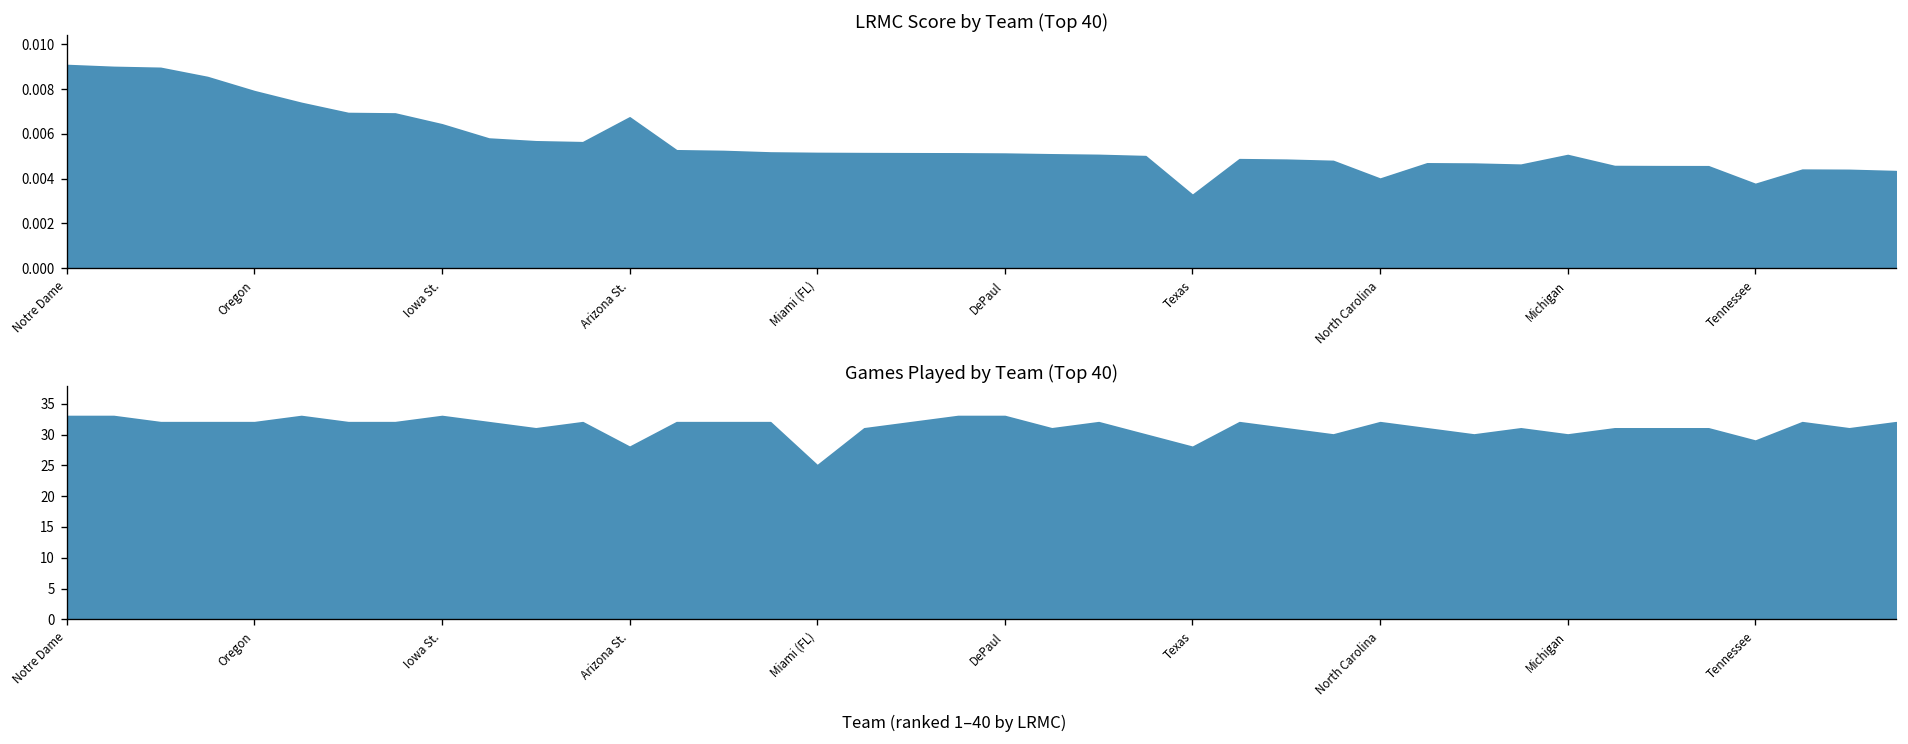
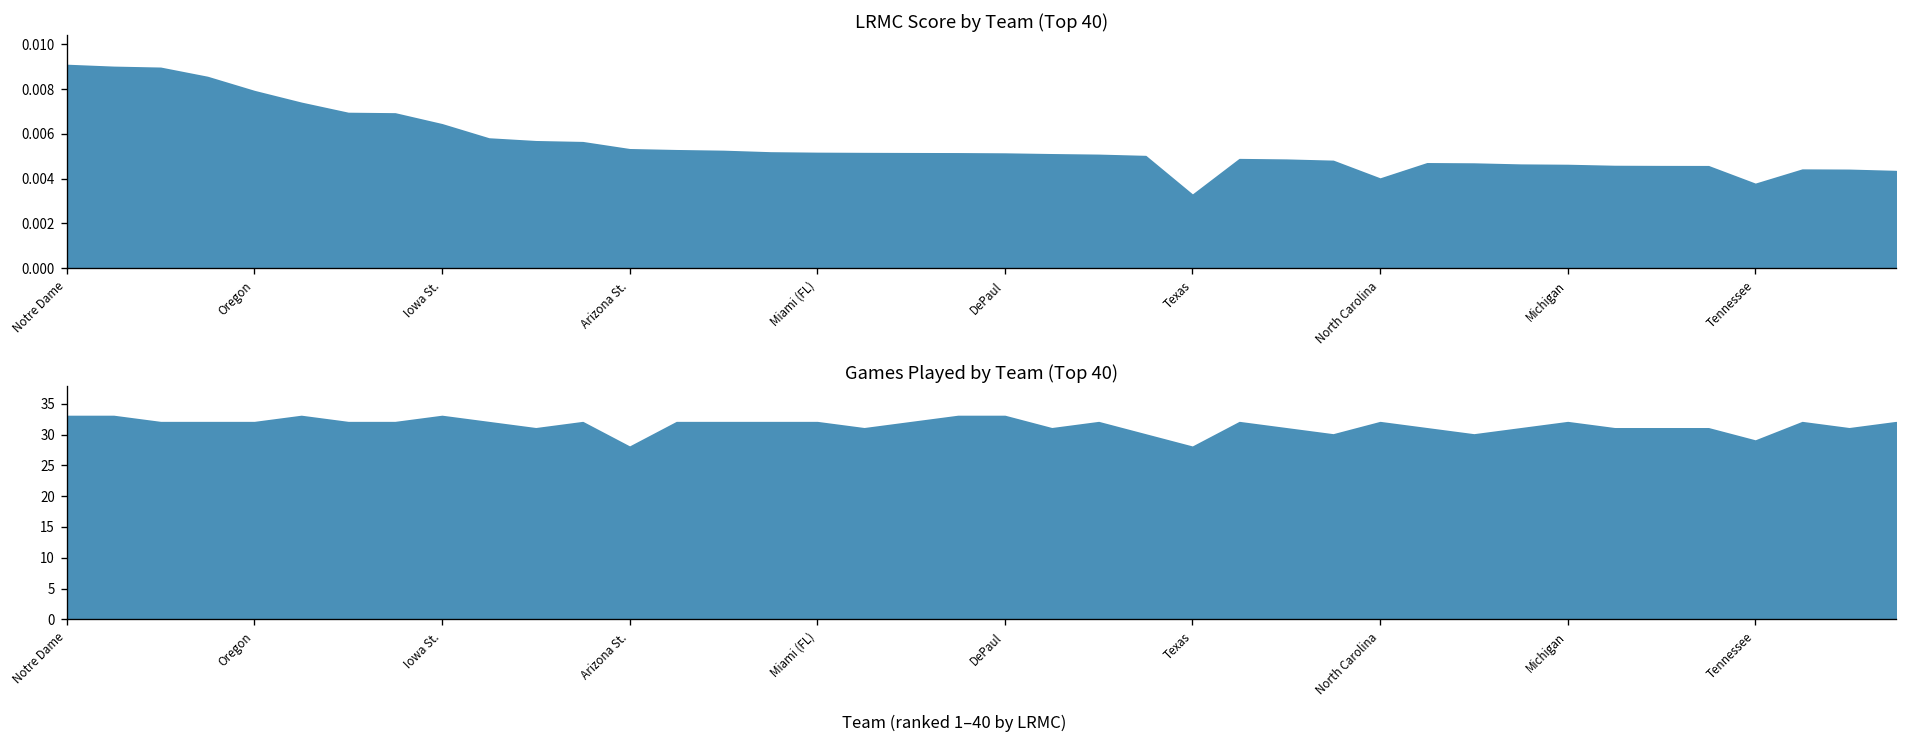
LRMC Score by Team (Top 40), Arizona St.: 0.0067 -> 0.0053
LRMC Score by Team (Top 40), Michigan: 0.0051 -> 0.0046
Games Played by Team (Top 40), Miami (FL): 25 -> 32
Games Played by Team (Top 40), Michigan: 30 -> 32
